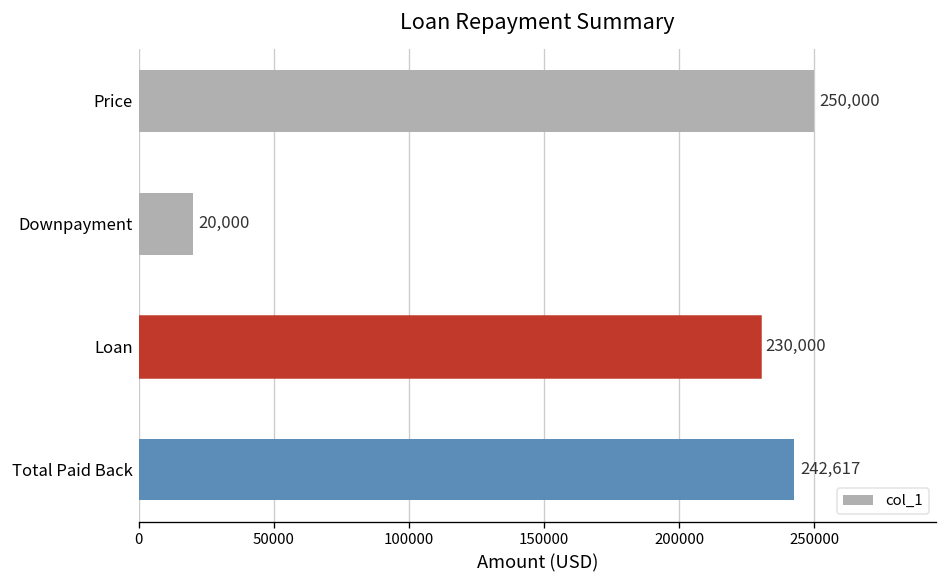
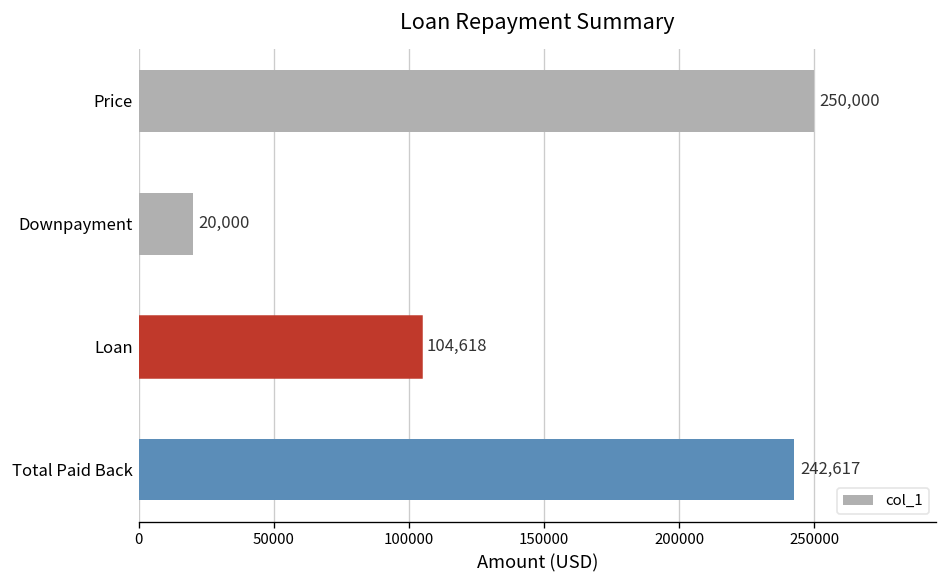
Loan: 230,000 -> 104,618
